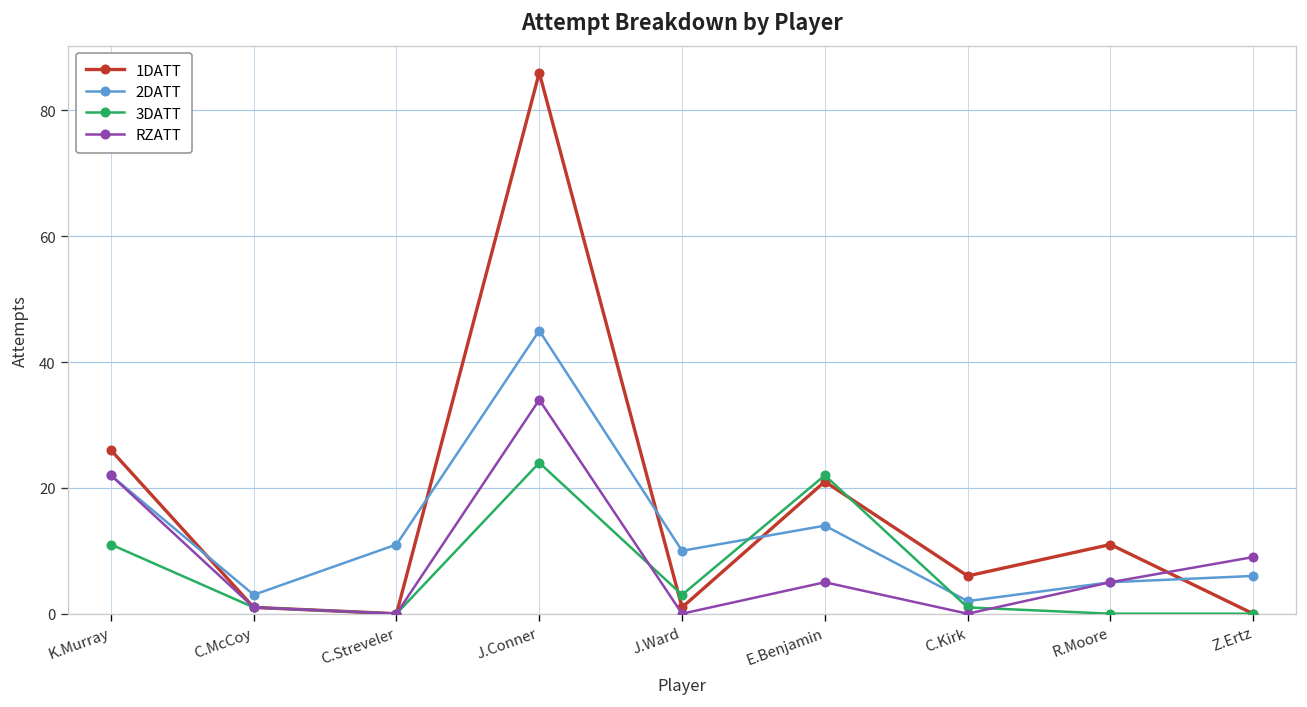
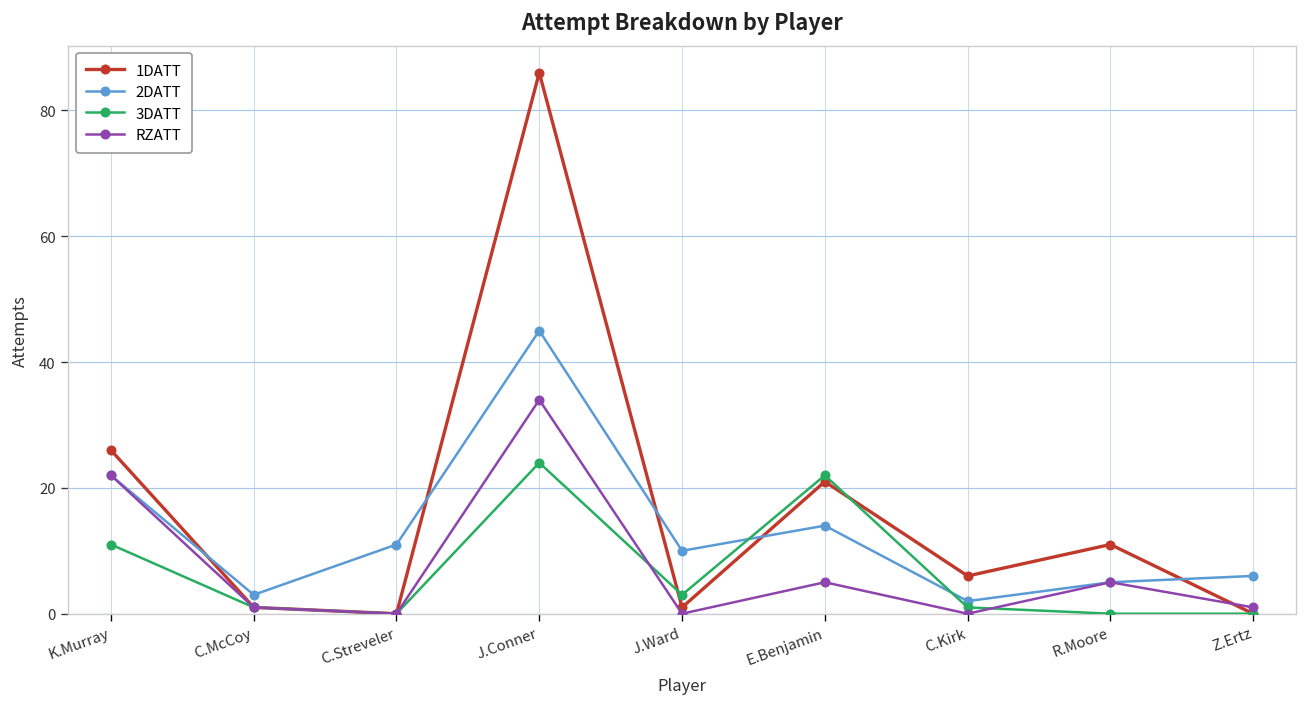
RZATT, Z.Ertz: 9 -> 1
